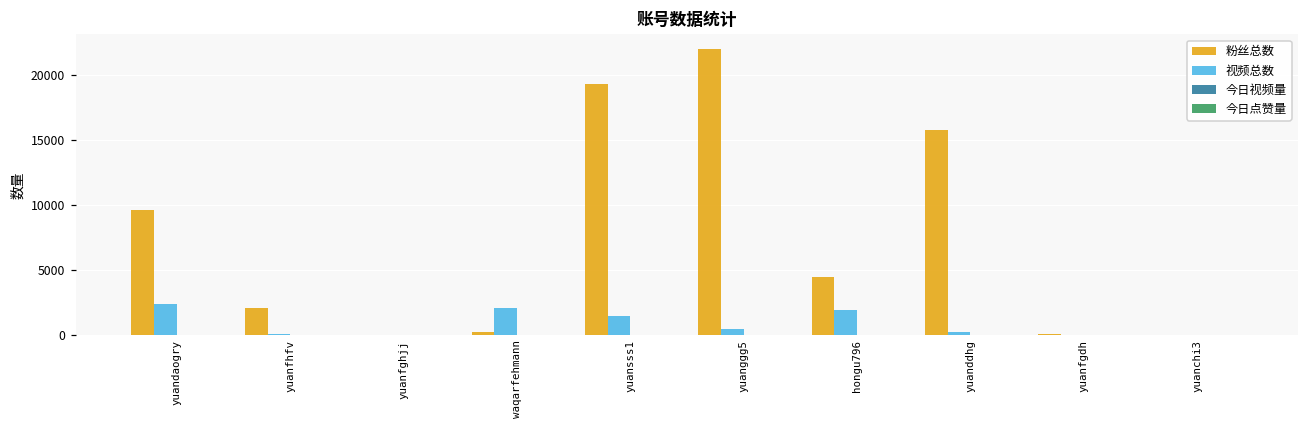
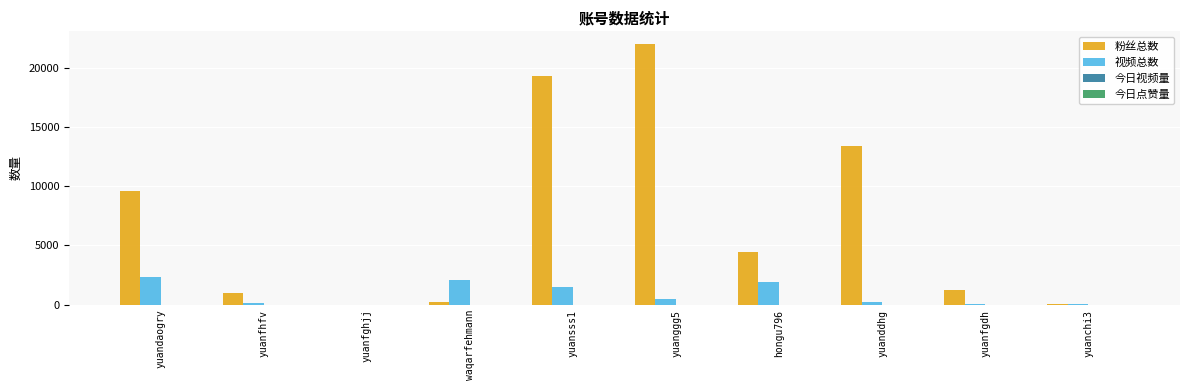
粉丝总数, yuanfhfv: 2100 -> 1000
粉丝总数, yuanddhg: 15700 -> 13400
粉丝总数, yuanfgdh: 100 -> 1200
